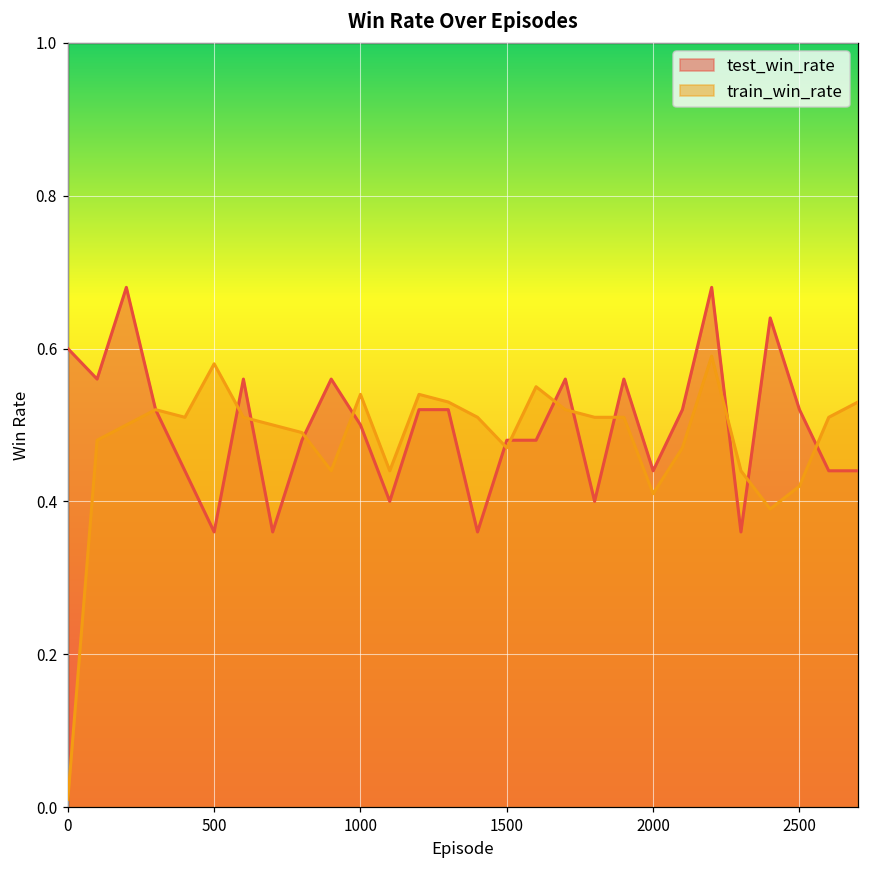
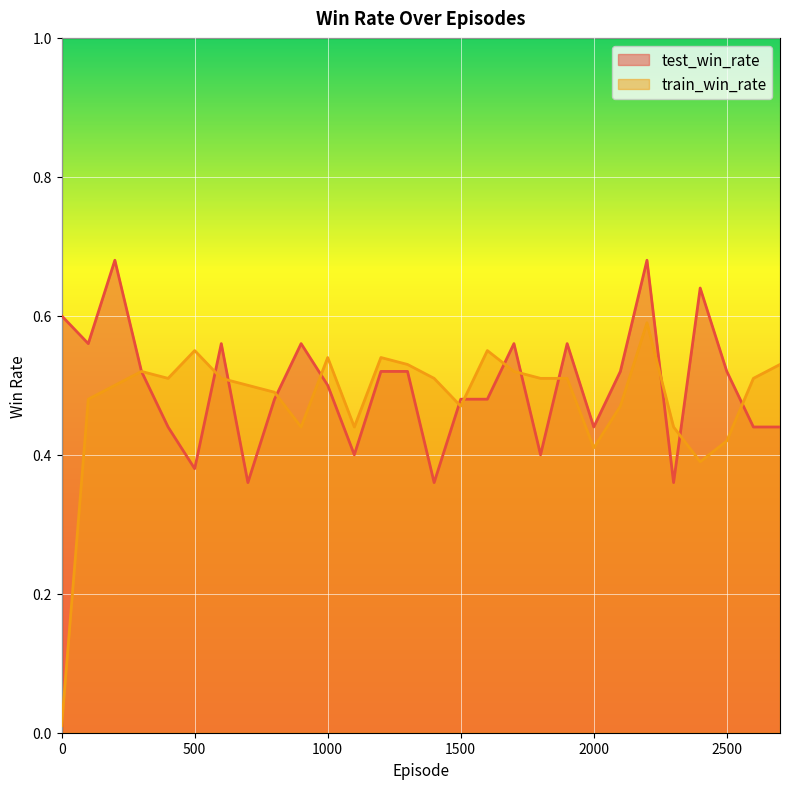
test_win_rate, 500: 0.36 -> 0.38
train_win_rate, 500: 0.58 -> 0.55
